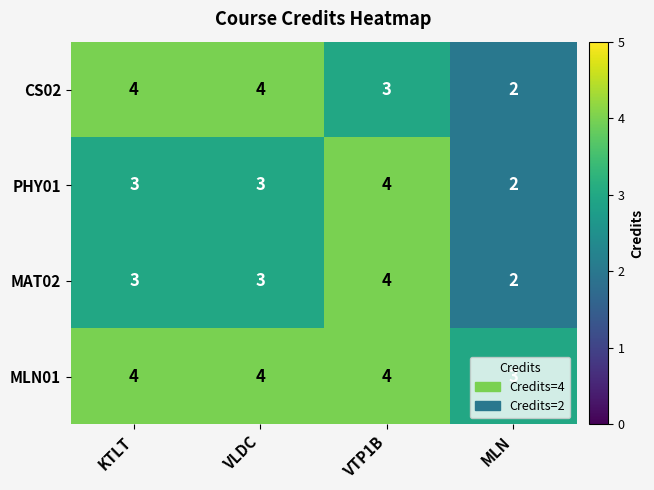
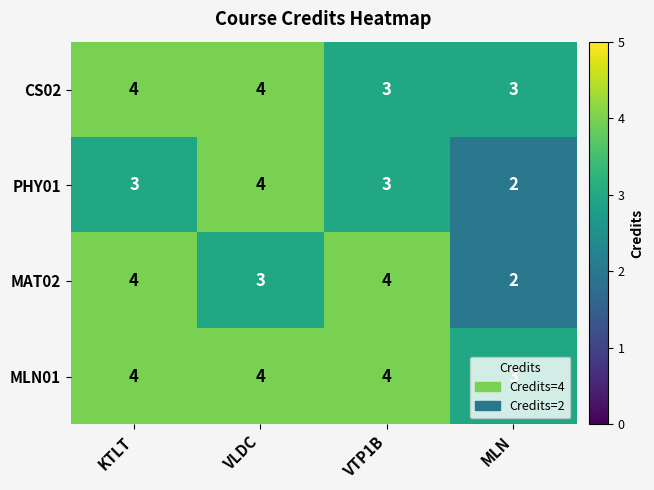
CS02, MLN: 2 -> 3
PHY01, VLDC: 3 -> 4
PHY01, VTP1B: 4 -> 3
MAT02, KTLT: 3 -> 4
